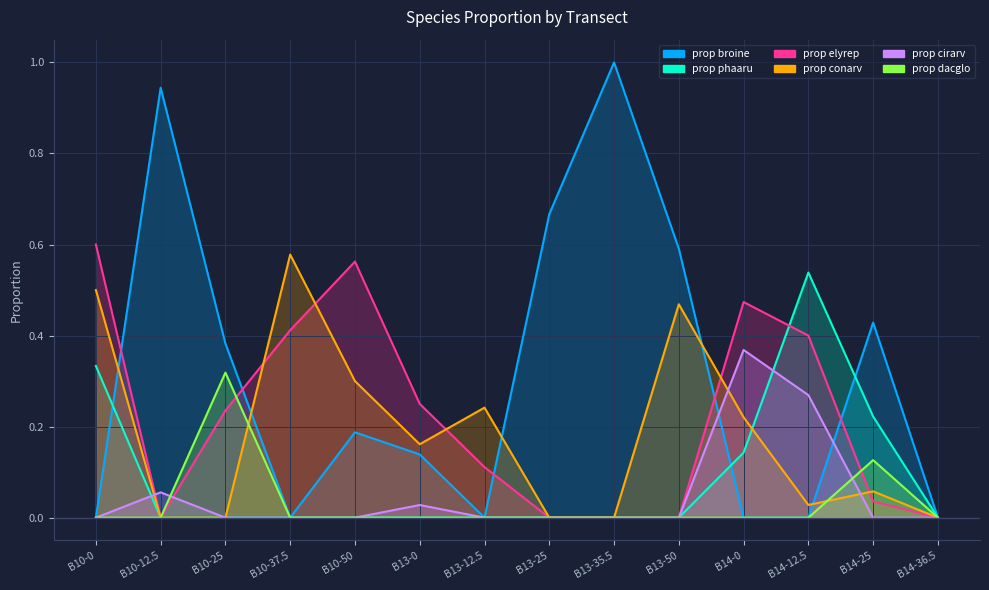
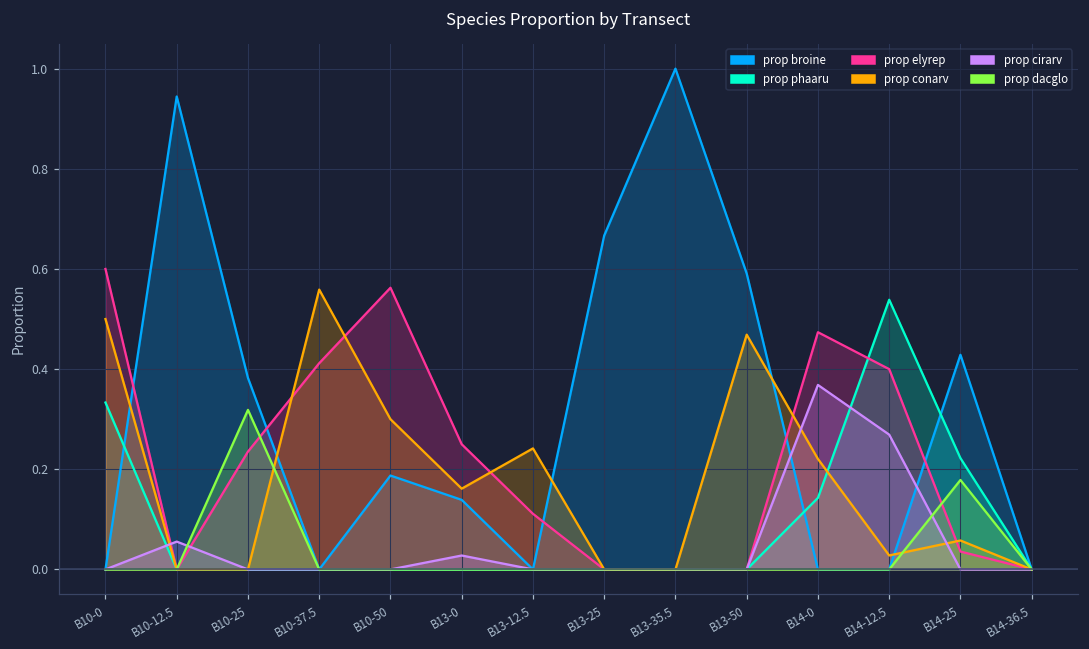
prop conarv, B10-37.5: 0.58 -> 0.56
prop dacglo, B14-25: 0.13 -> 0.18
